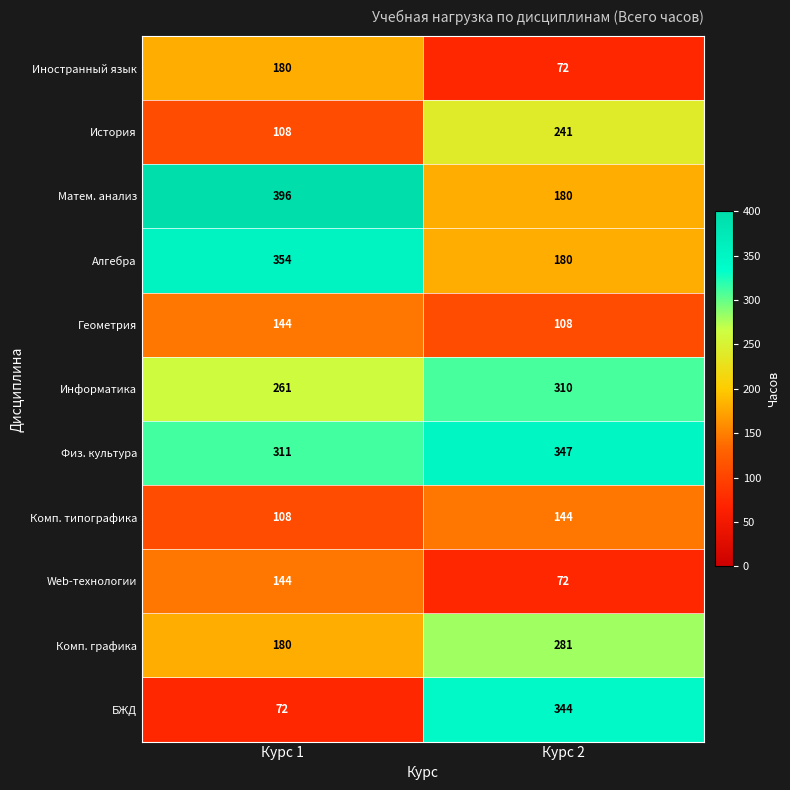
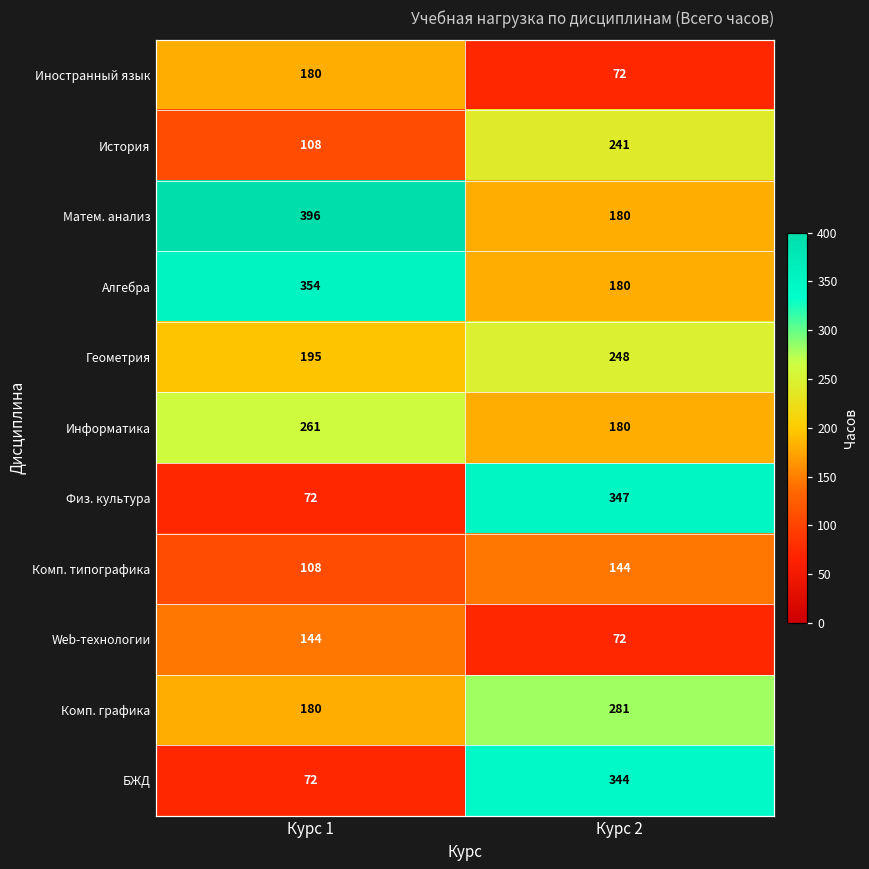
Геометрия, Курс 1: 144 -> 195
Геометрия, Курс 2: 108 -> 248
Информатика, Курс 2: 310 -> 180
Физ. культура, Курс 1: 311 -> 72
